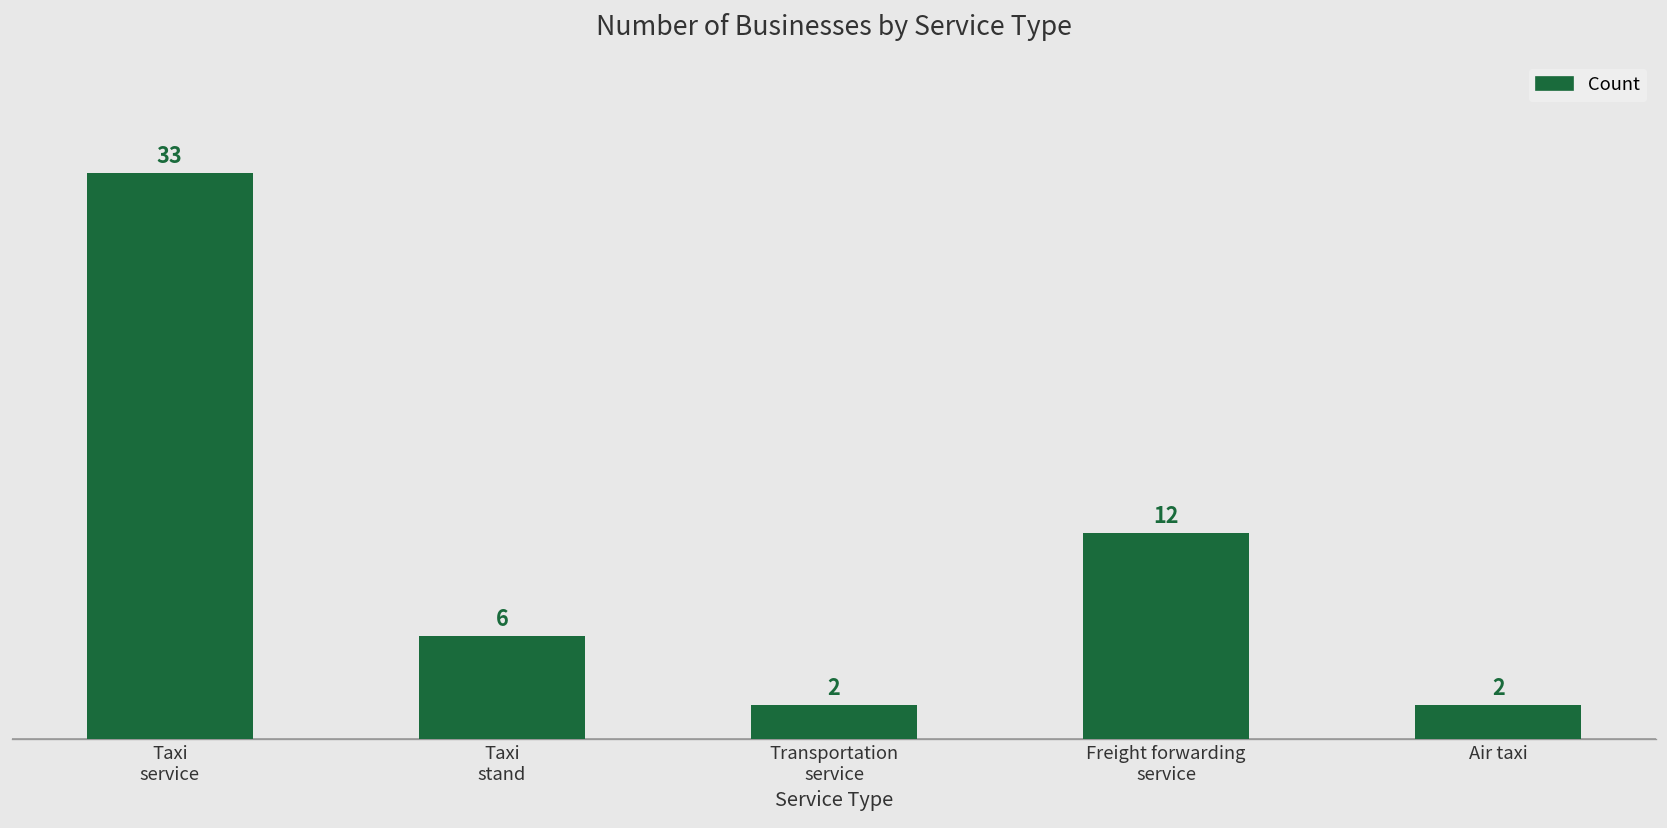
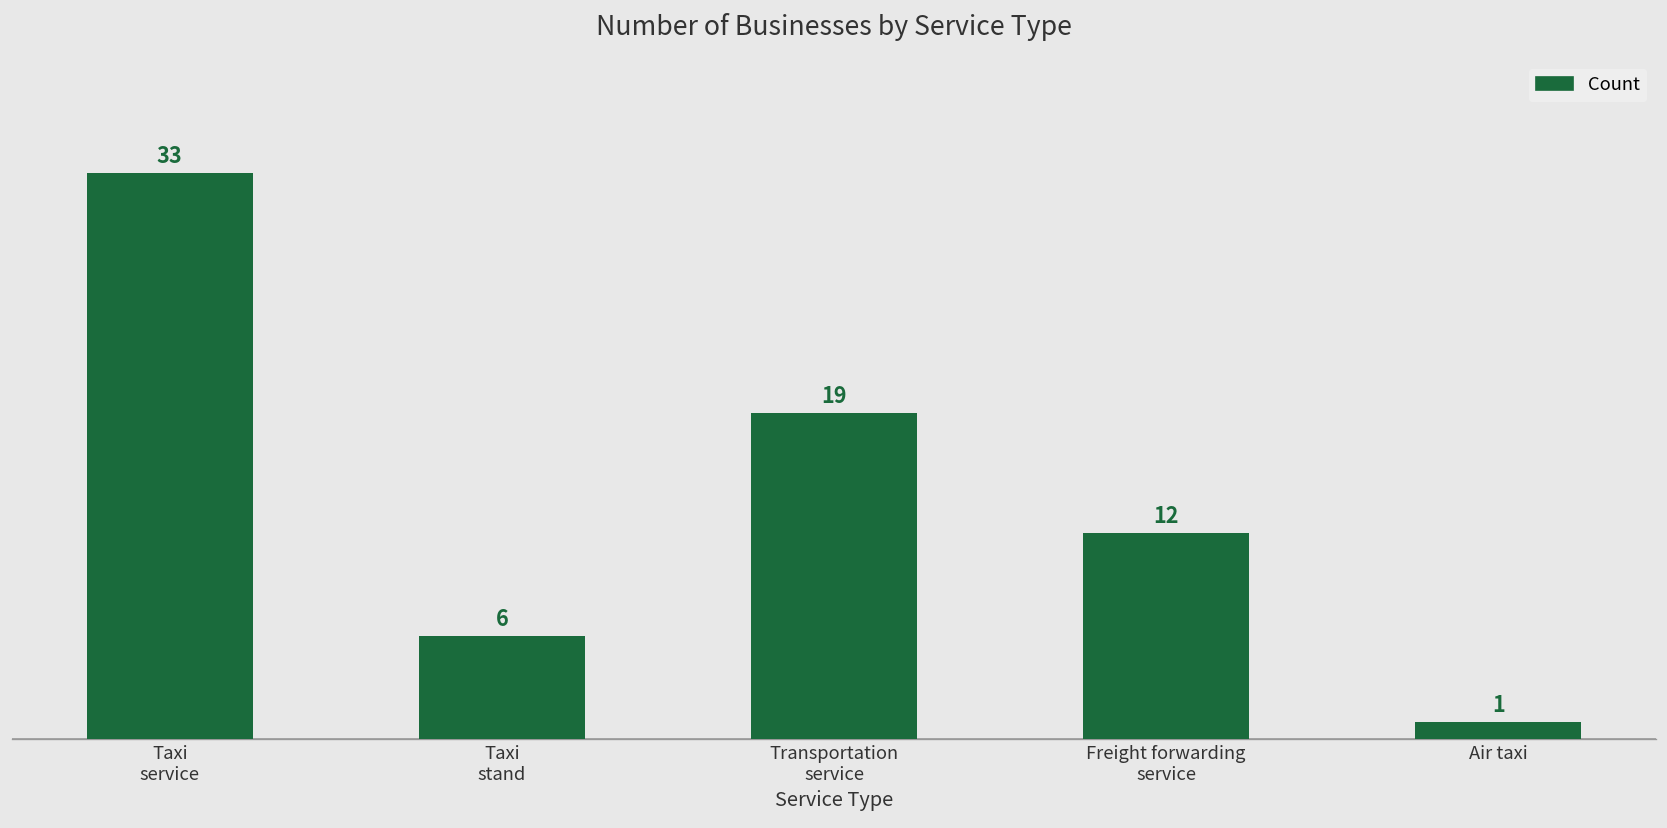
Transportation service: 2 -> 19
Air taxi: 2 -> 1
